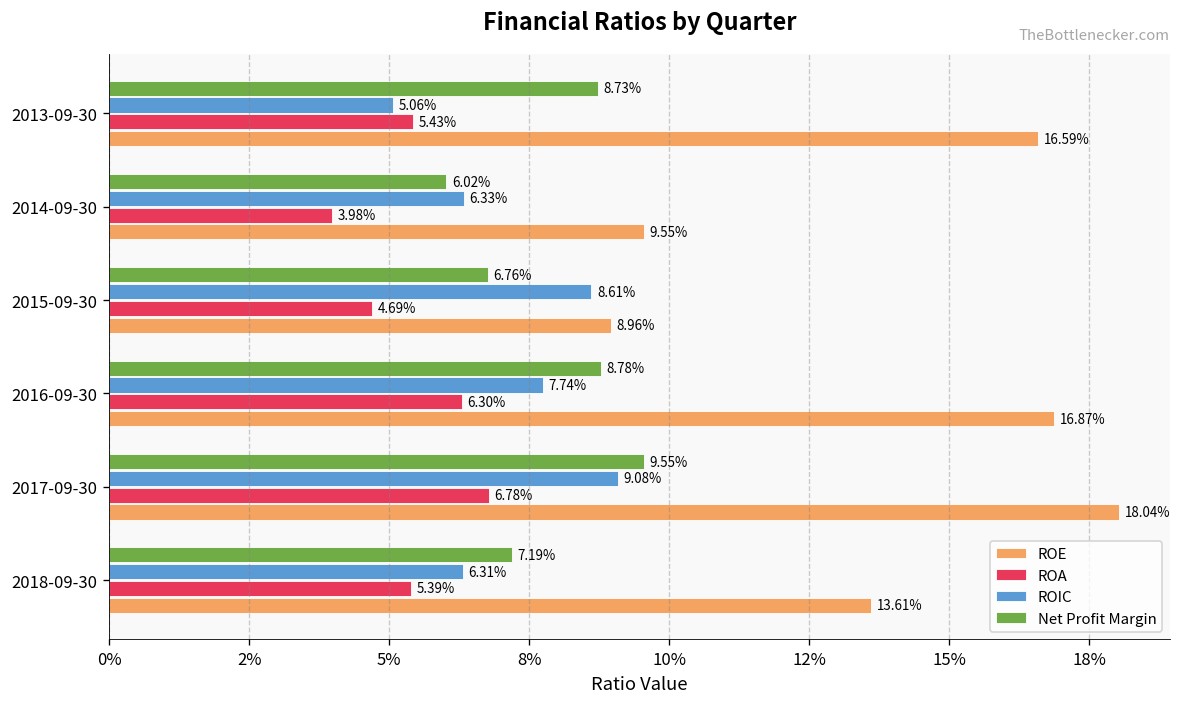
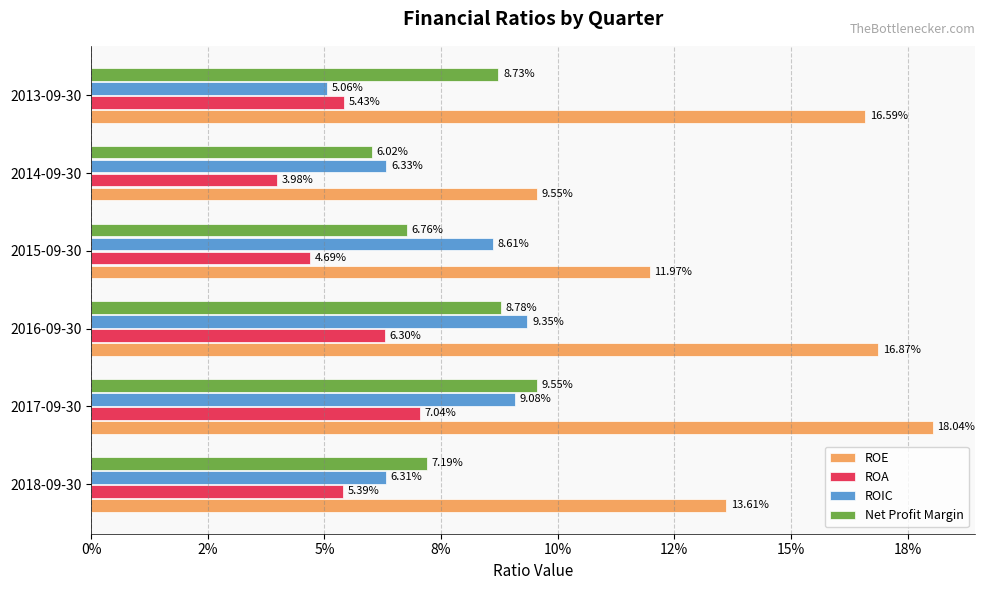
ROE, 2015-09-30: 8.96% -> 11.97%
ROIC, 2016-09-30: 7.74% -> 9.35%
ROA, 2017-09-30: 6.78% -> 7.04%
